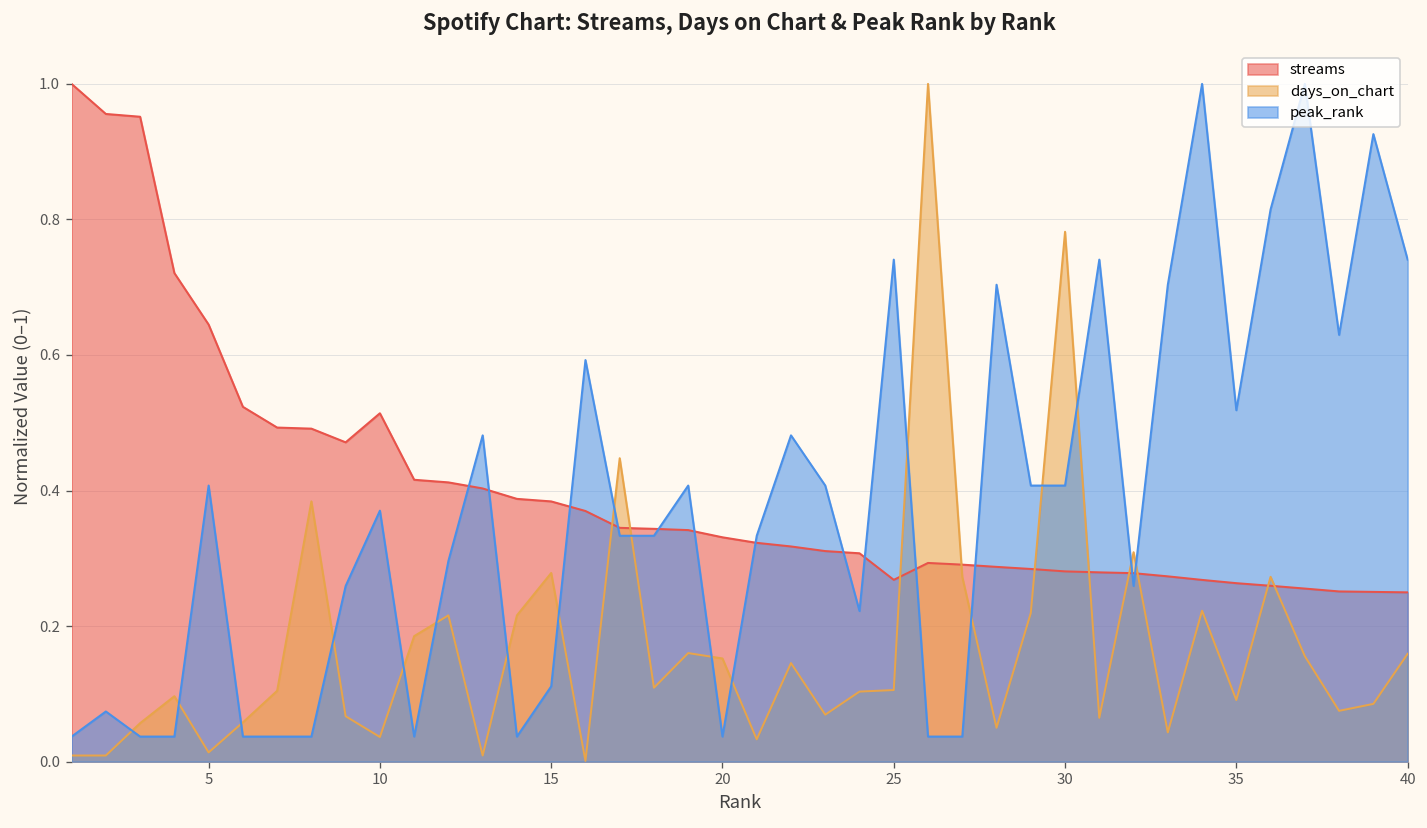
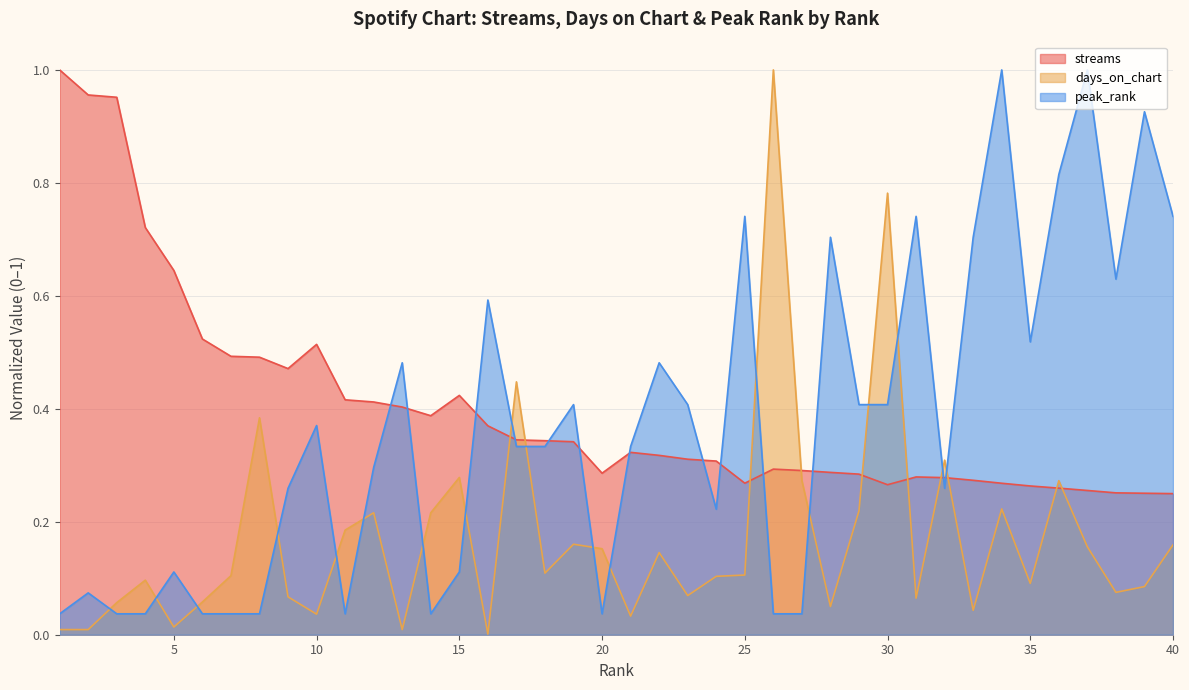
peak_rank, 5: 0.41 -> 0.11
streams, 15: 0.38 -> 0.42
streams, 20: 0.33 -> 0.29
streams, 30: 0.28 -> 0.27
